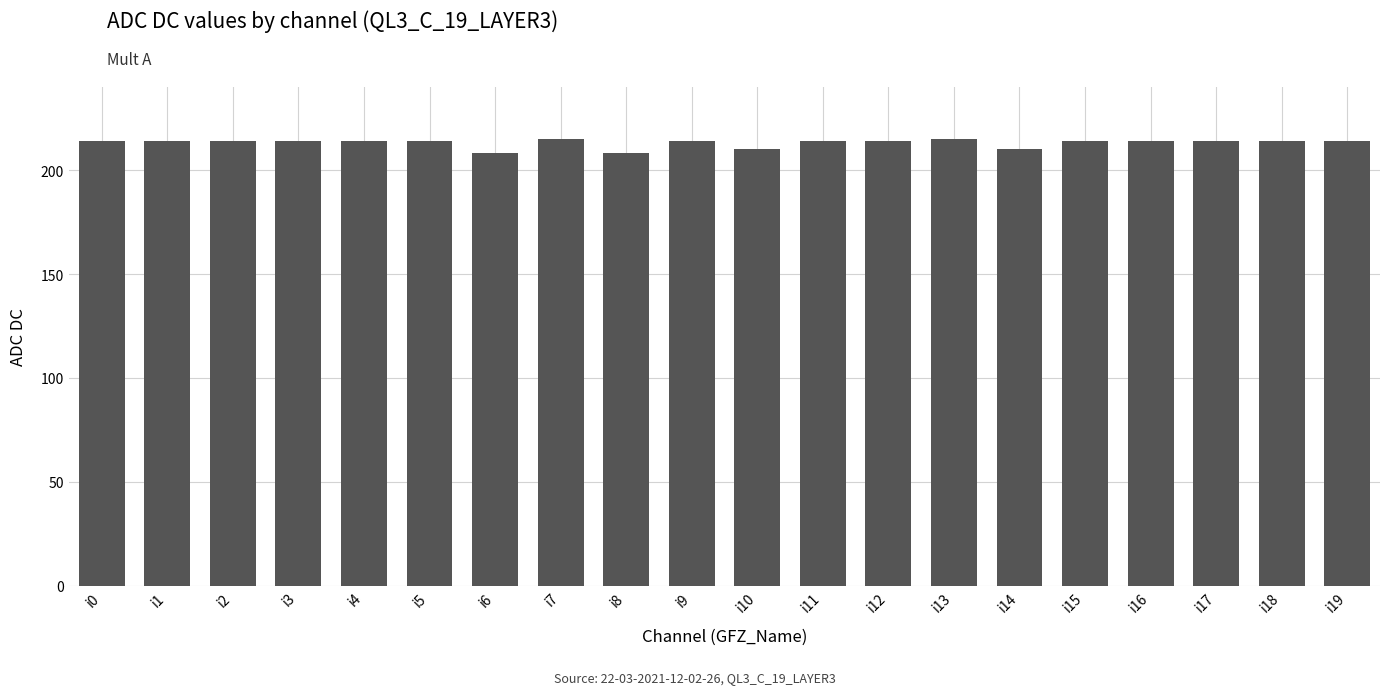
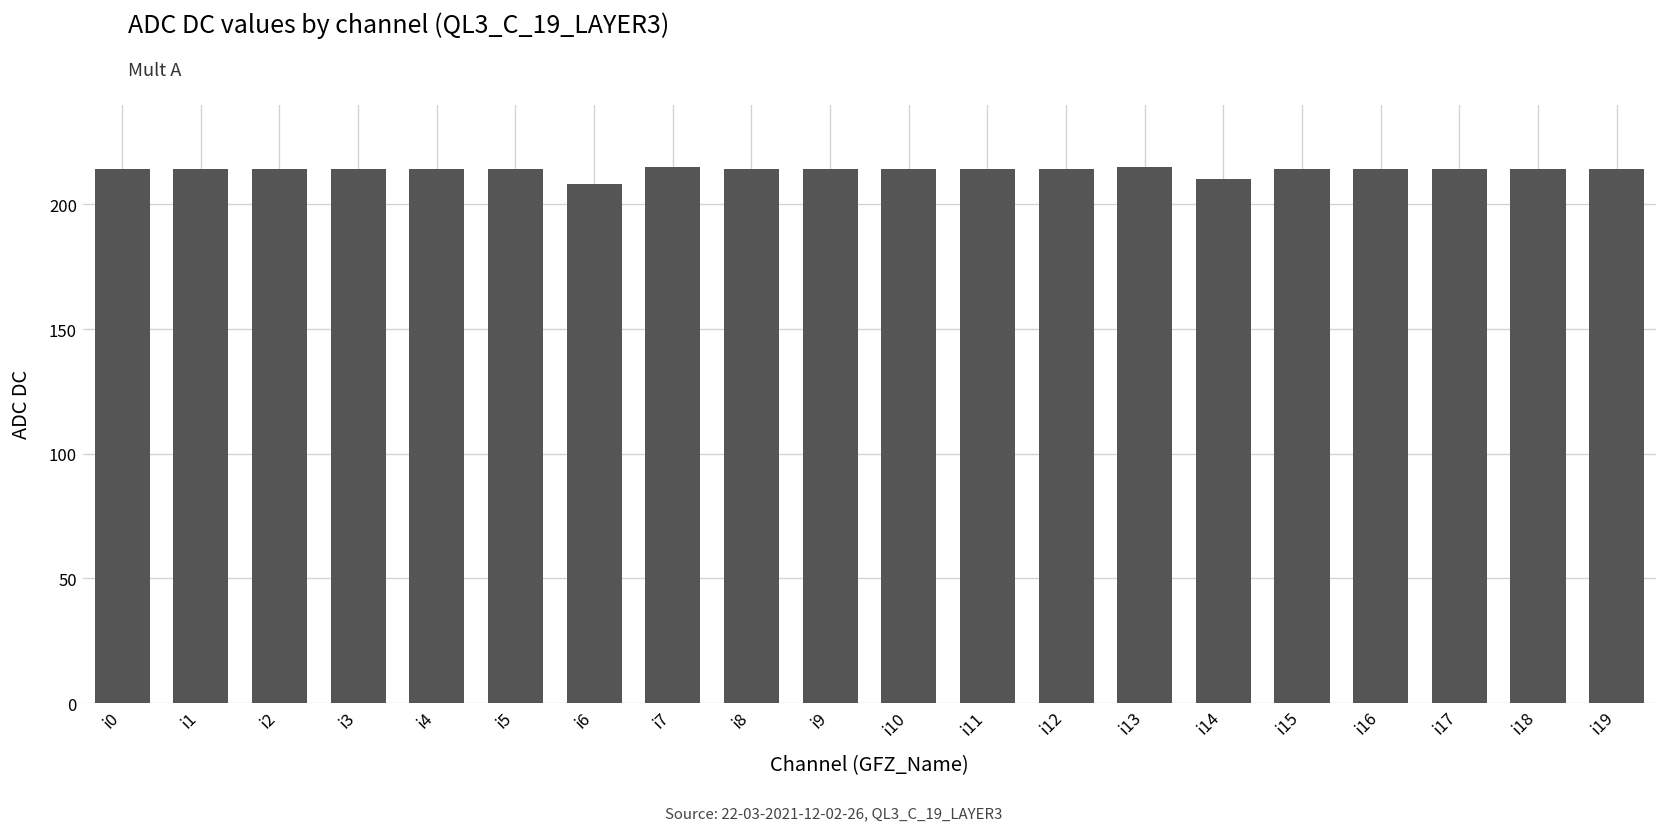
i8: 208 -> 214
i10: 210 -> 214
